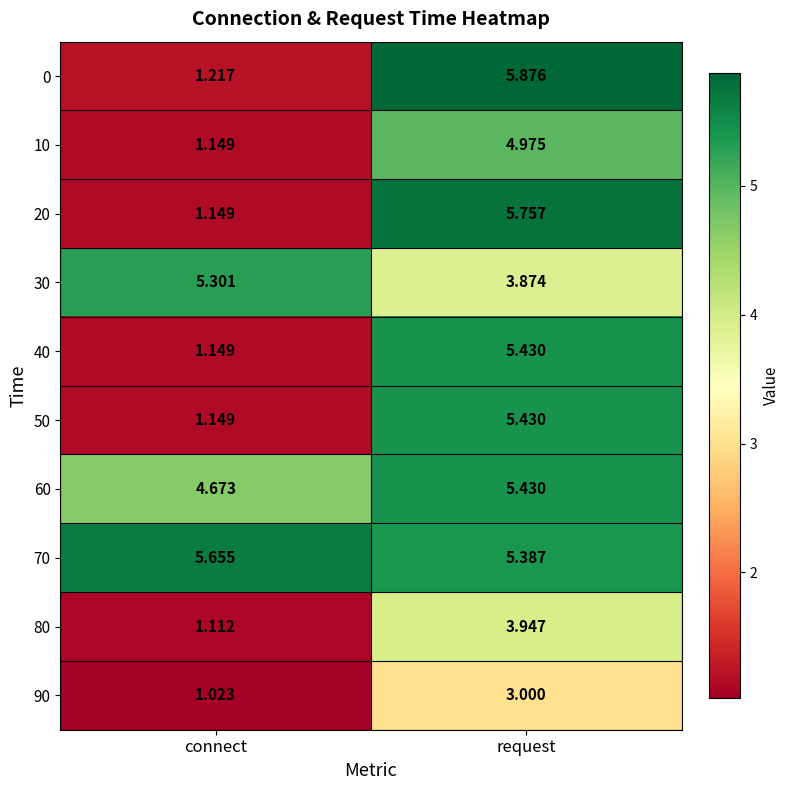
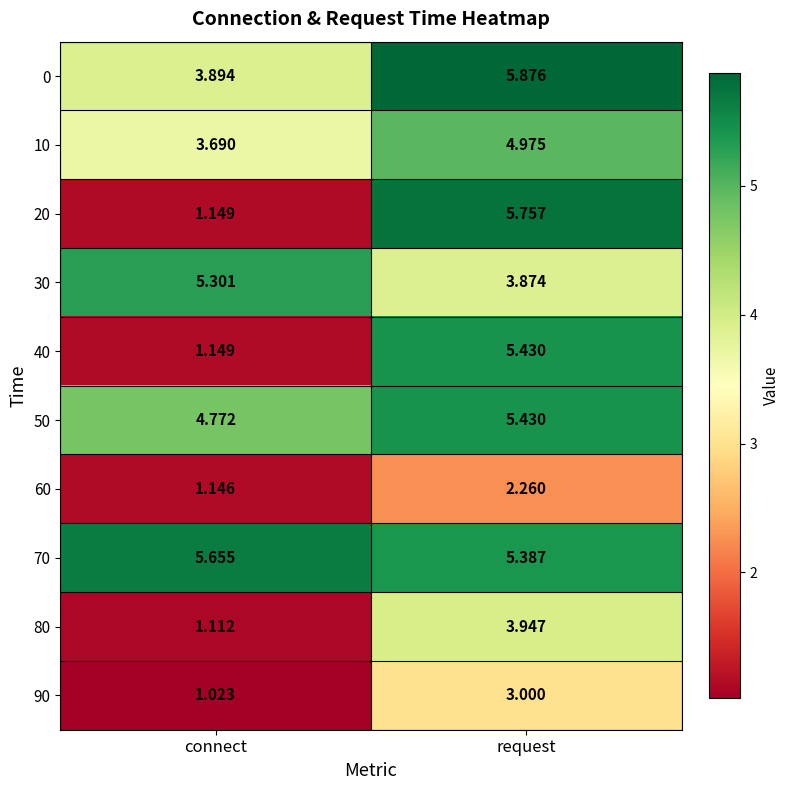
0, connect: 1.217 -> 3.894
10, connect: 1.149 -> 3.690
50, connect: 1.149 -> 4.772
60, connect: 4.673 -> 1.146
60, request: 5.430 -> 2.260
